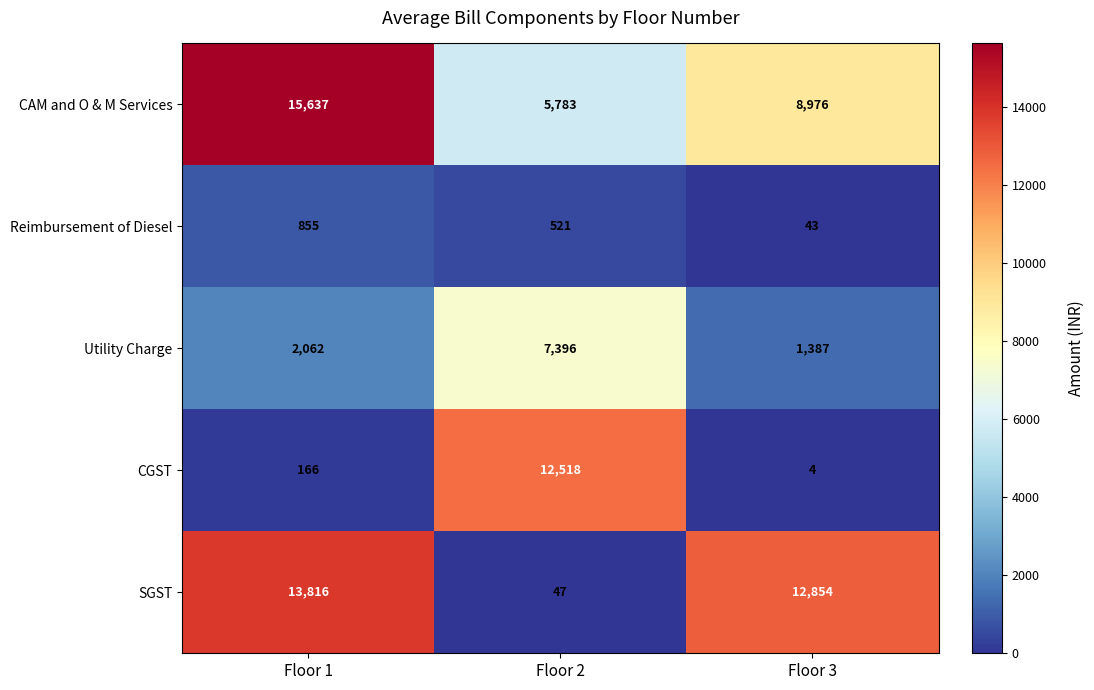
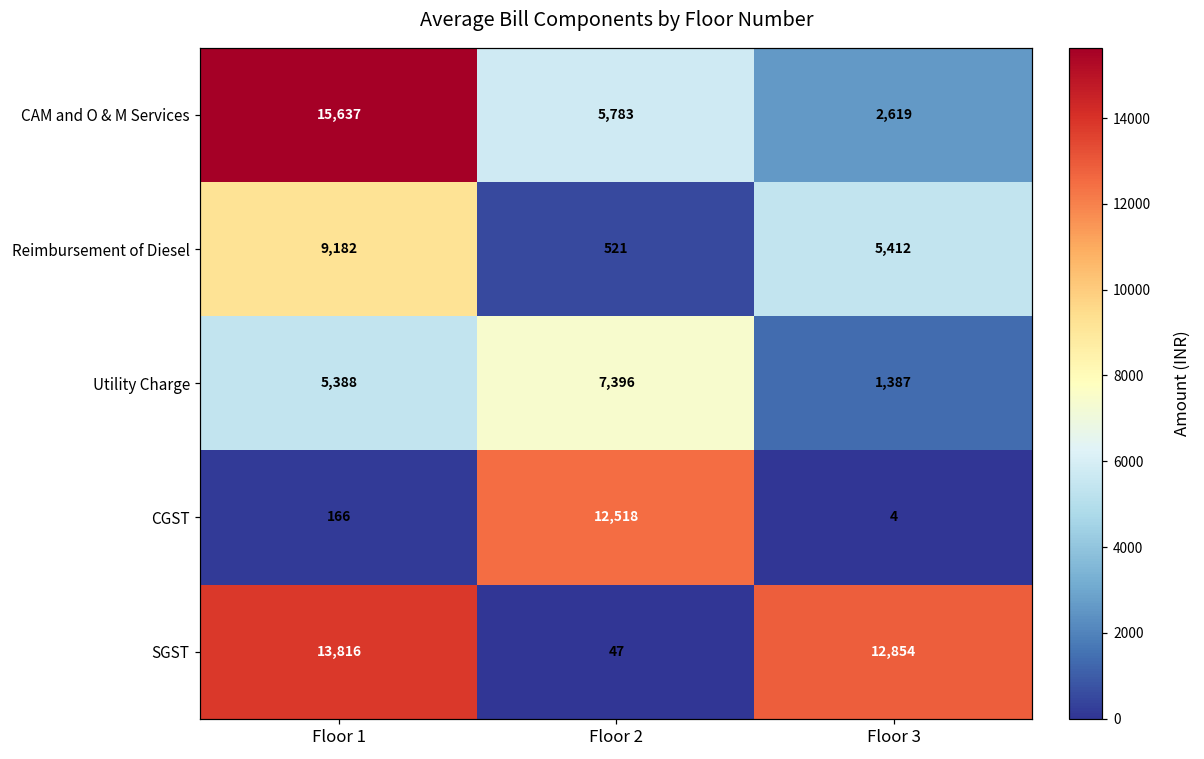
CAM and O & M Services, Floor 3: 8,976 -> 2,619
Reimbursement of Diesel, Floor 1: 855 -> 9,182
Reimbursement of Diesel, Floor 3: 43 -> 5,412
Utility Charge, Floor 1: 2,062 -> 5,388
